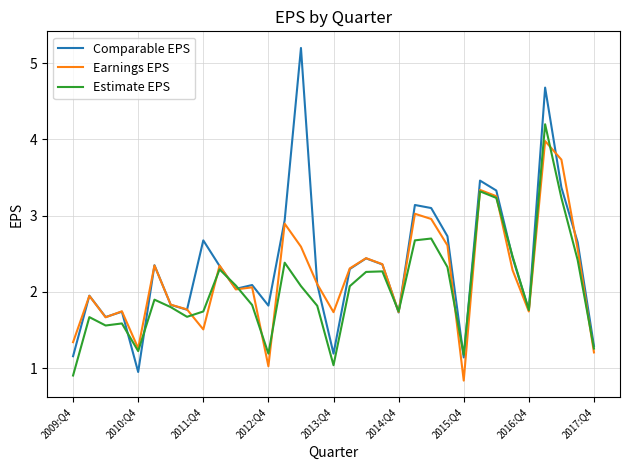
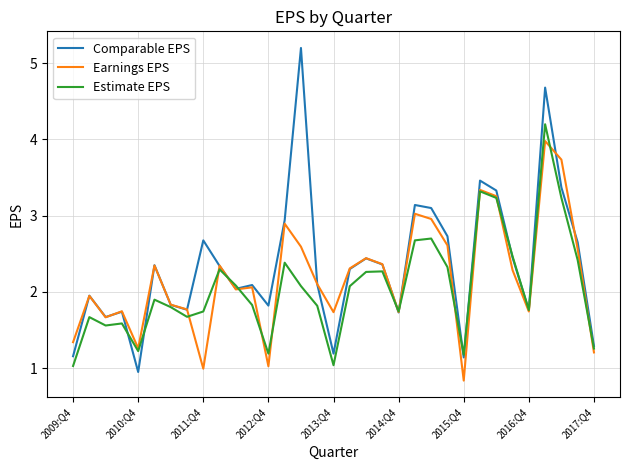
Estimate EPS, 2009:Q4: 0.9 -> 1.0
Earnings EPS, 2011:Q4: 1.5 -> 1.0
